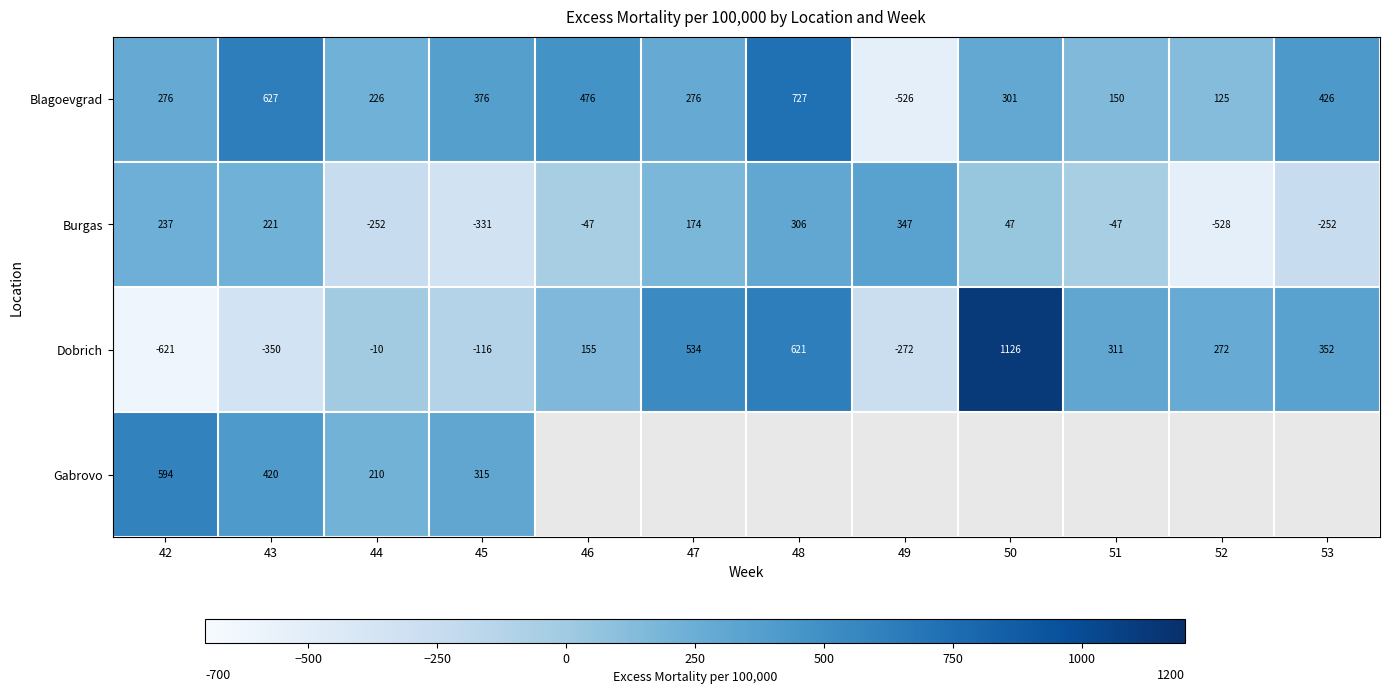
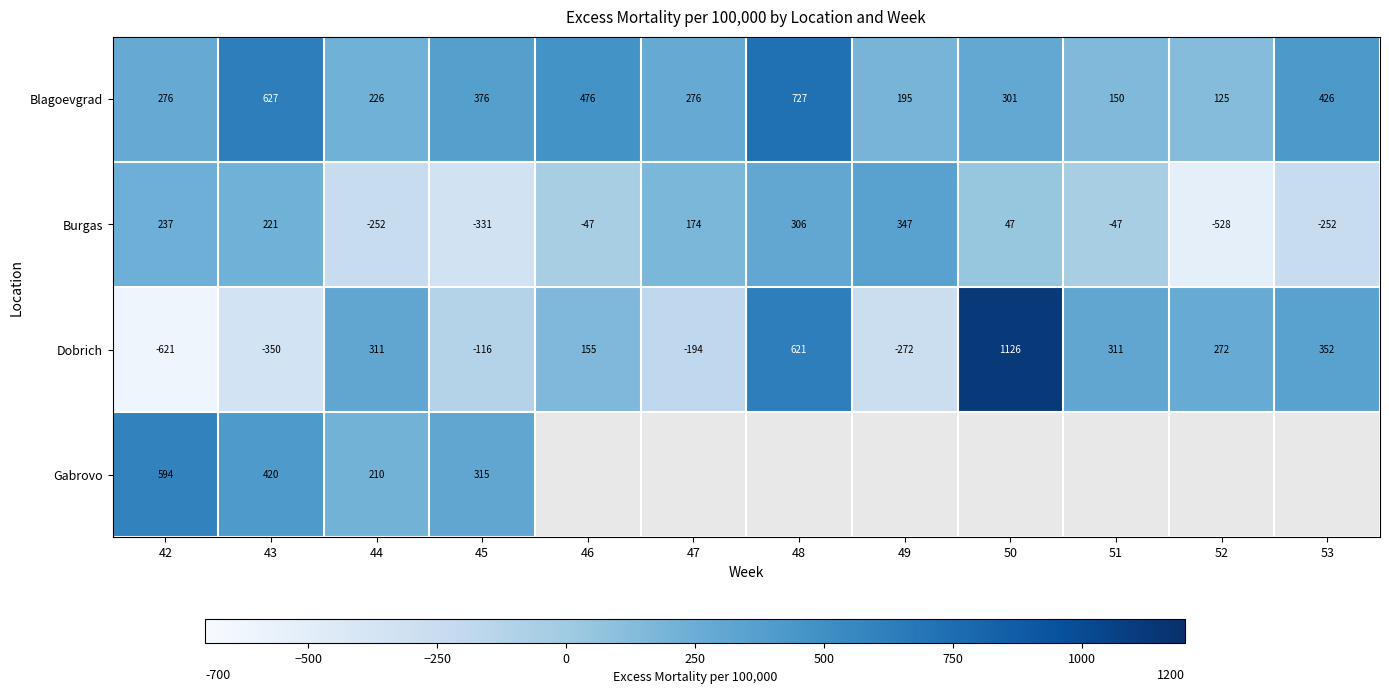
Blagoevgrad, 49: -526 -> 195
Dobrich, 44: -10 -> 311
Dobrich, 47: 534 -> -194
